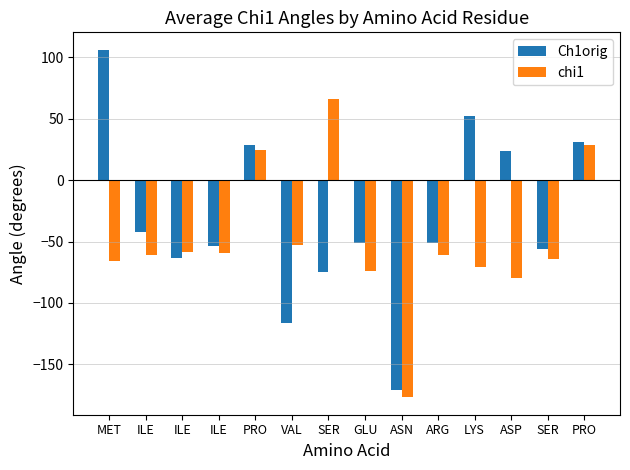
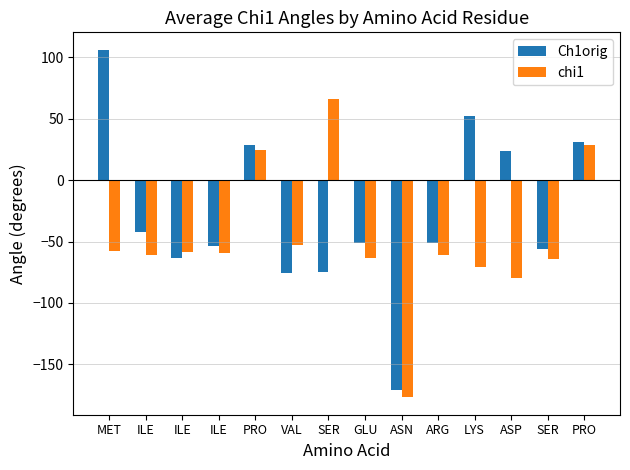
chi1, MET: -66 -> -58
Ch1orig, VAL: -116 -> -75
chi1, GLU: -74 -> -63
